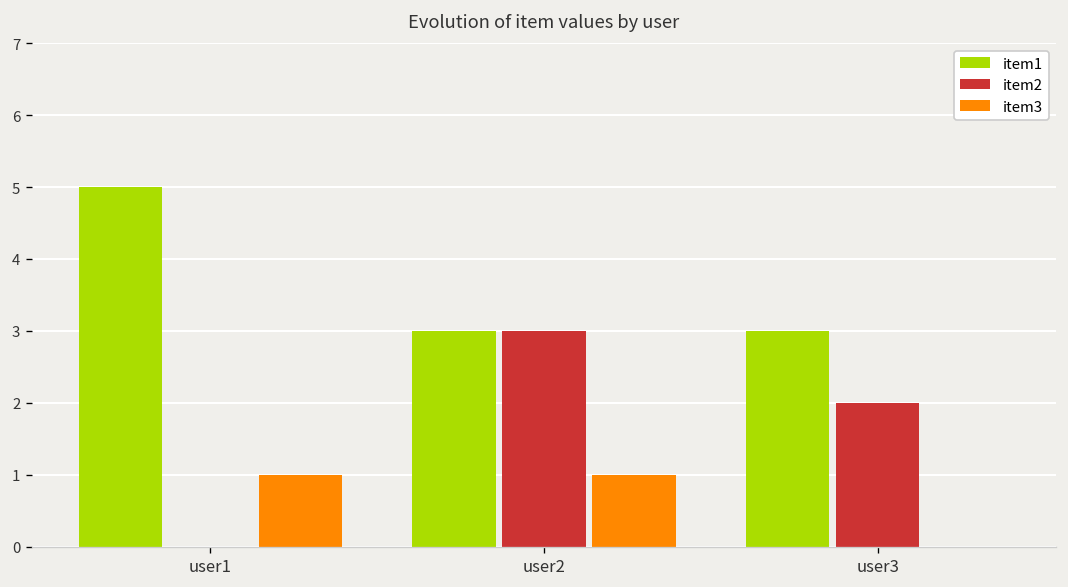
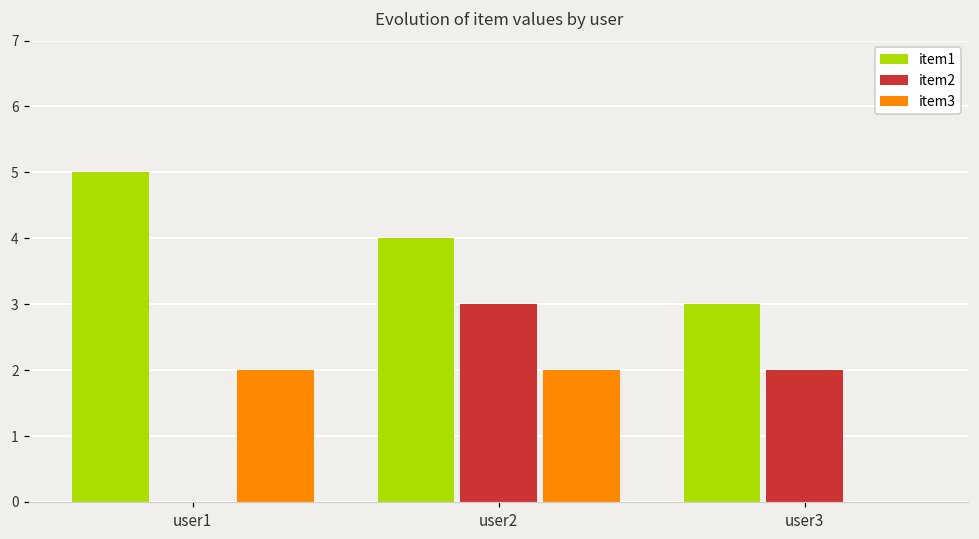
item3, user1: 1 -> 2
item1, user2: 3 -> 4
item3, user2: 1 -> 2
